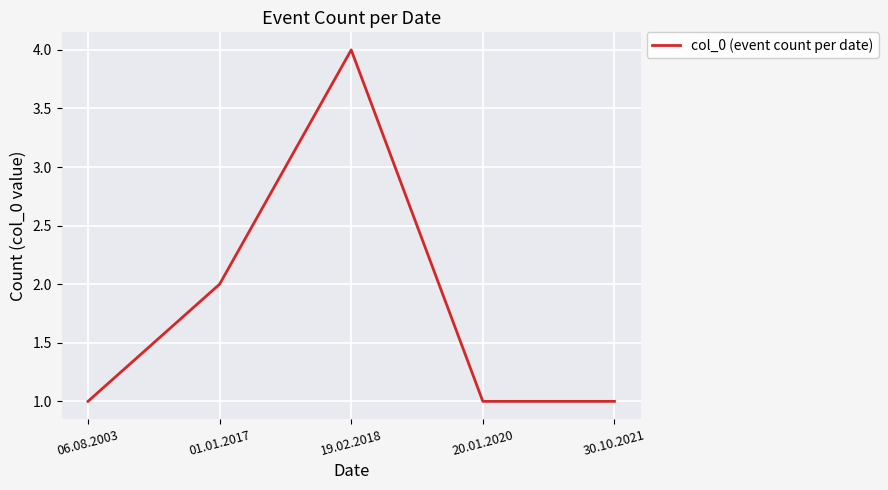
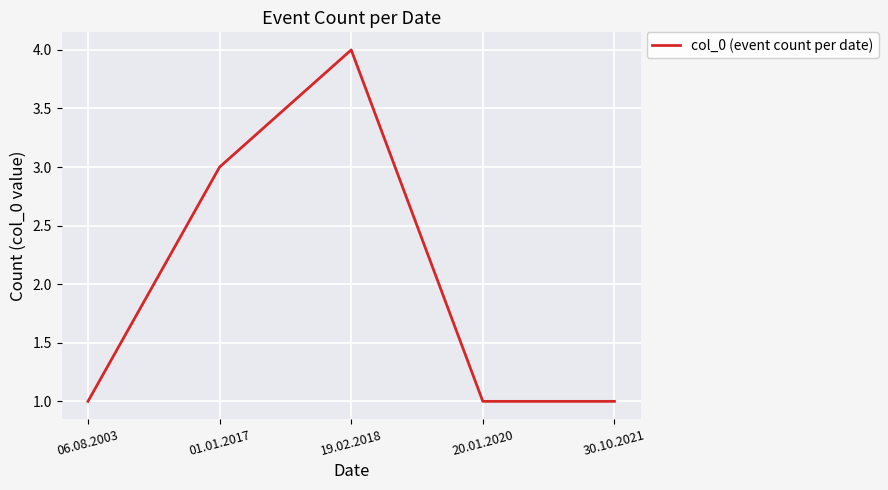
01.01.2017: 2 -> 3
